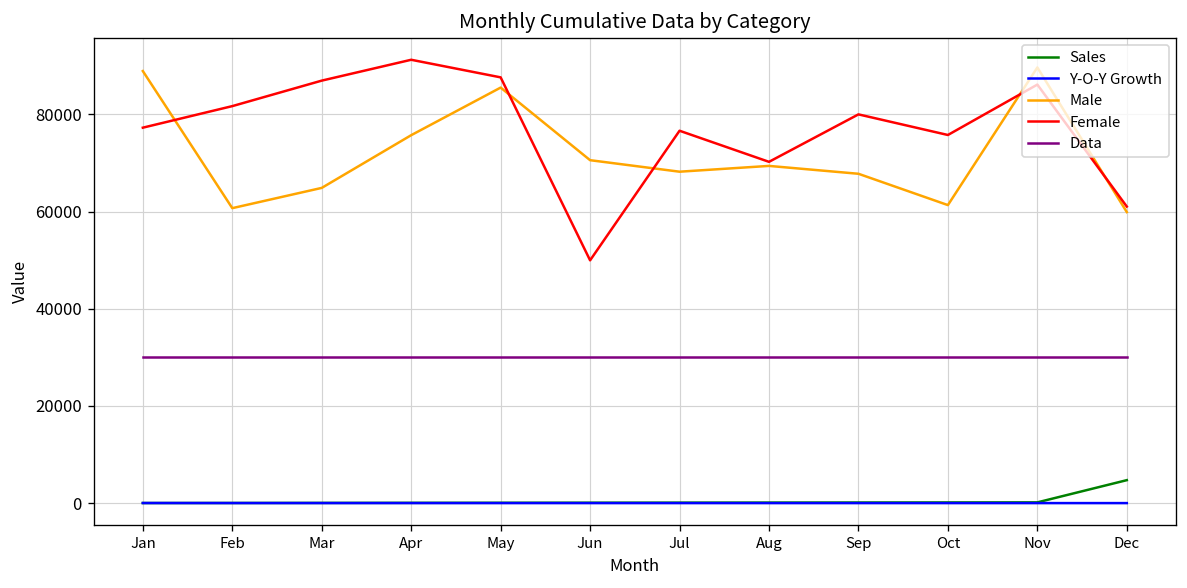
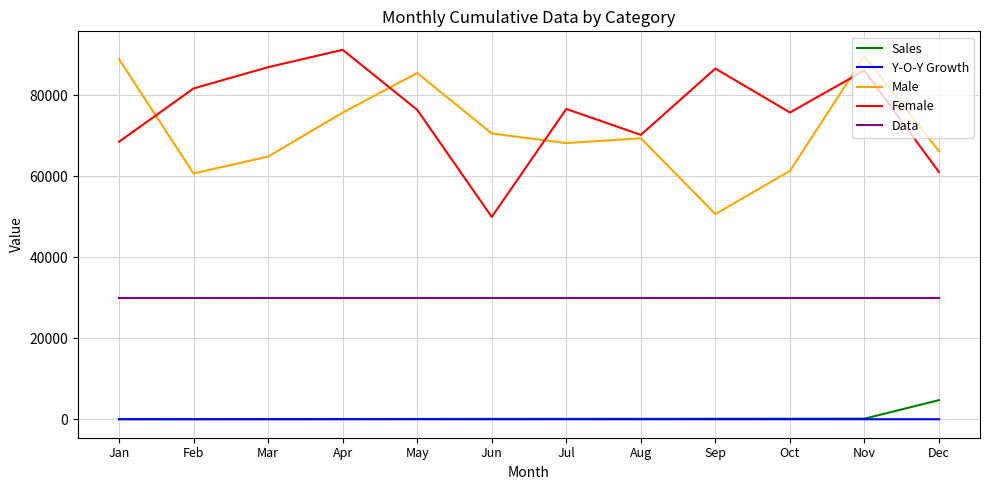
Female, Jan: 77000 -> 69000
Female, May: 88000 -> 76000
Male, Sep: 68000 -> 51000
Female, Sep: 80000 -> 87000
Male, Dec: 60000 -> 66000
